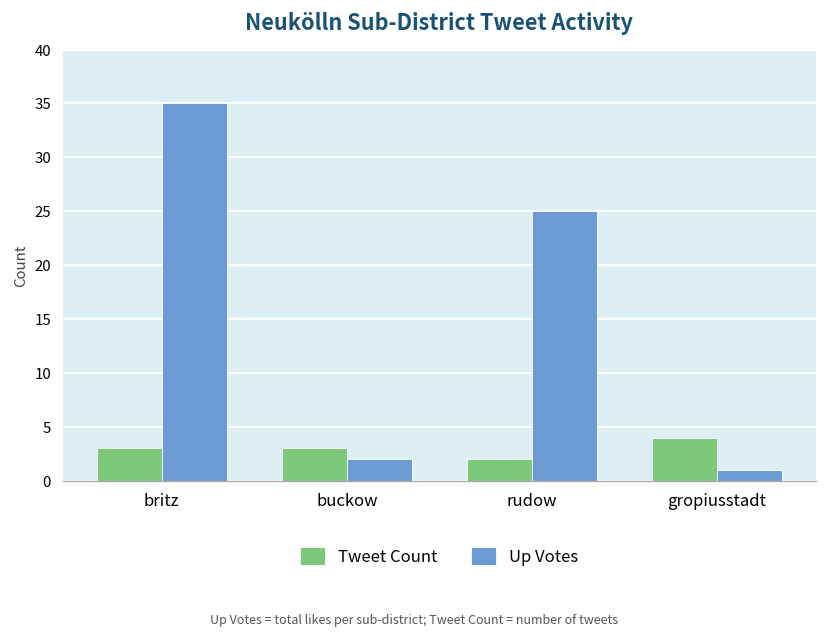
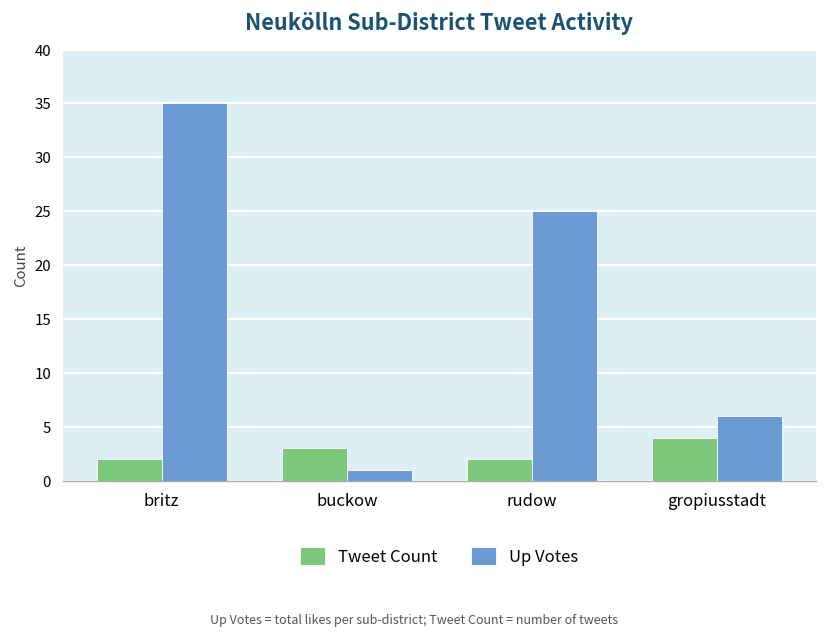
Tweet Count, britz: 3 -> 2
Up Votes, buckow: 2 -> 1
Up Votes, gropiusstadt: 1 -> 6
